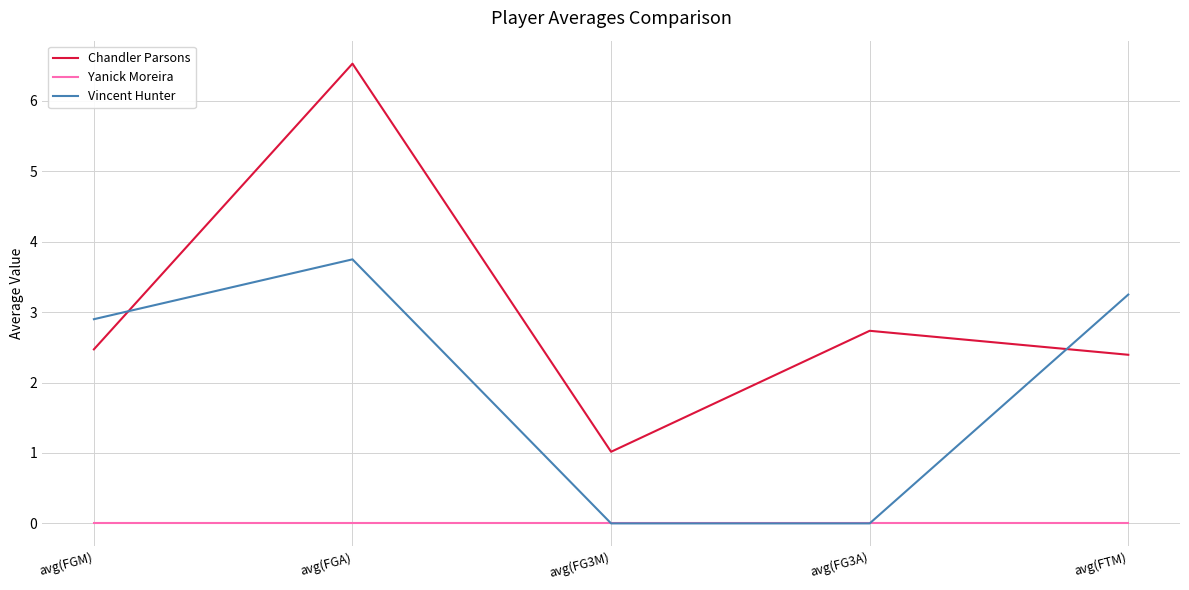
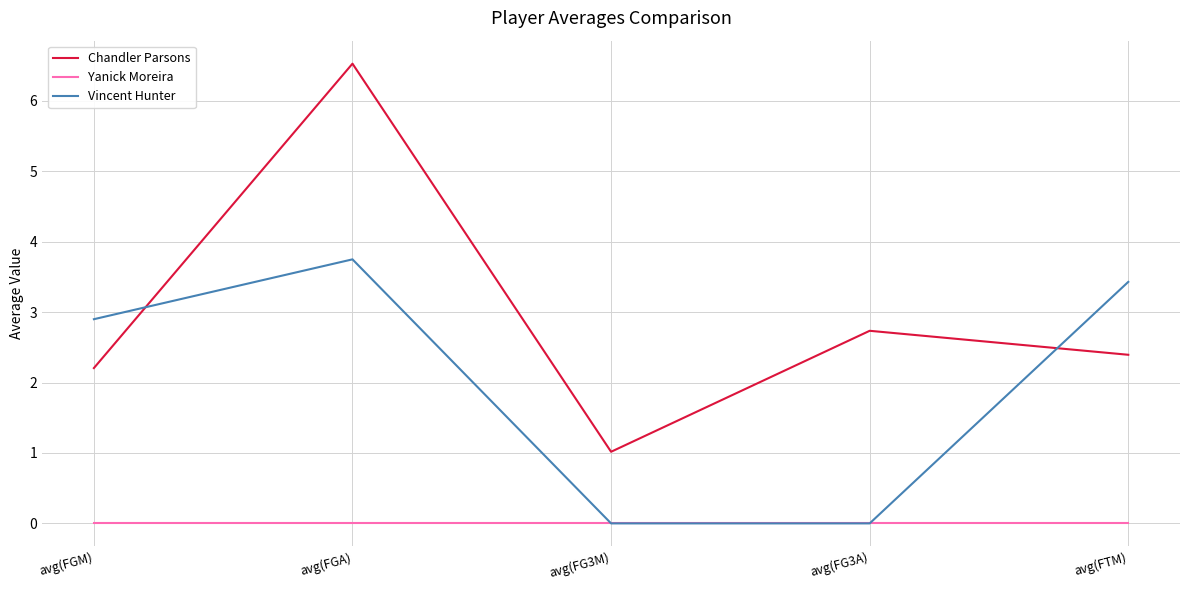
Chandler Parsons, avg(FGM): 2.5 -> 2.2
Vincent Hunter, avg(FTM): 3.3 -> 3.4
